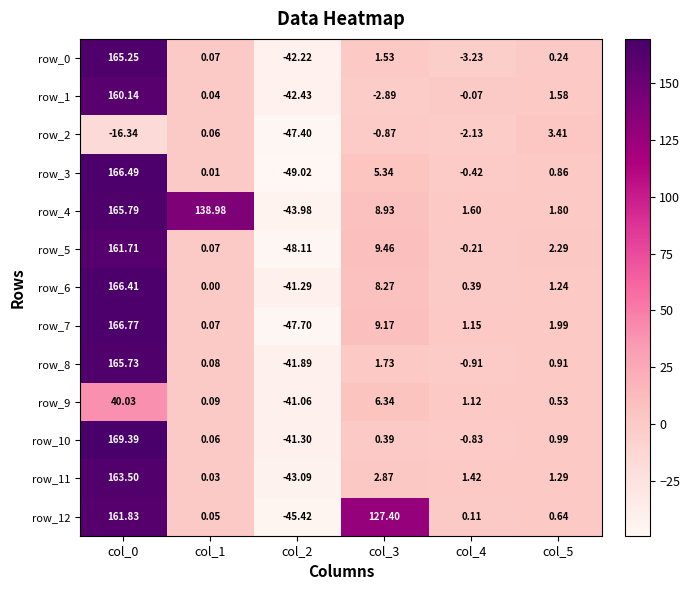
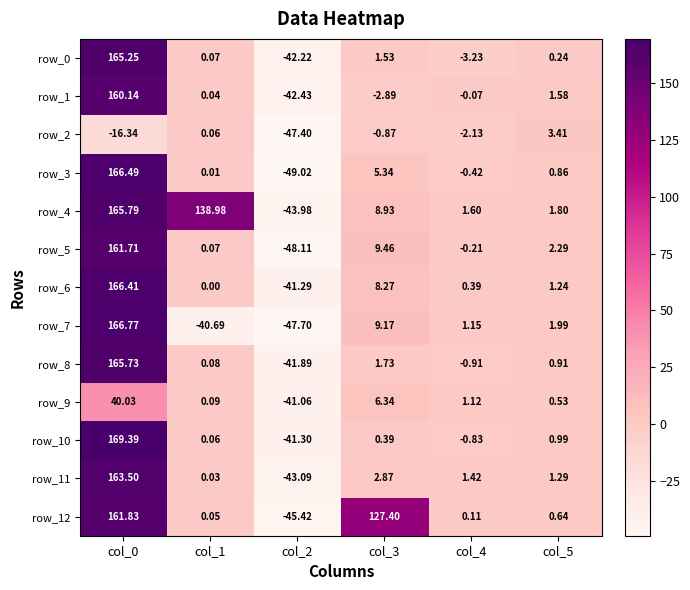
row_7, col_1: 0.07 -> -40.69
